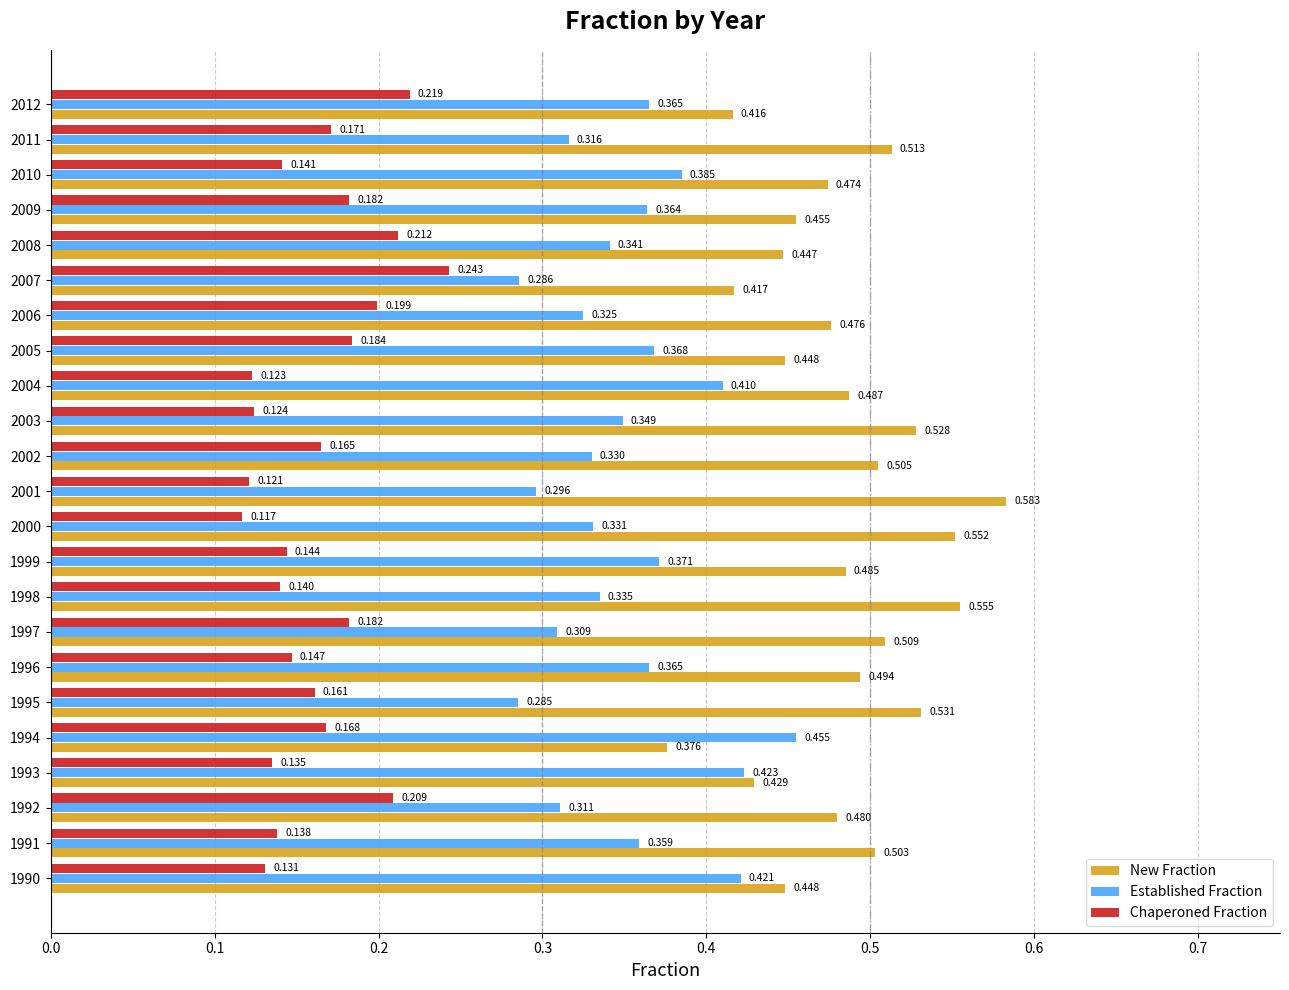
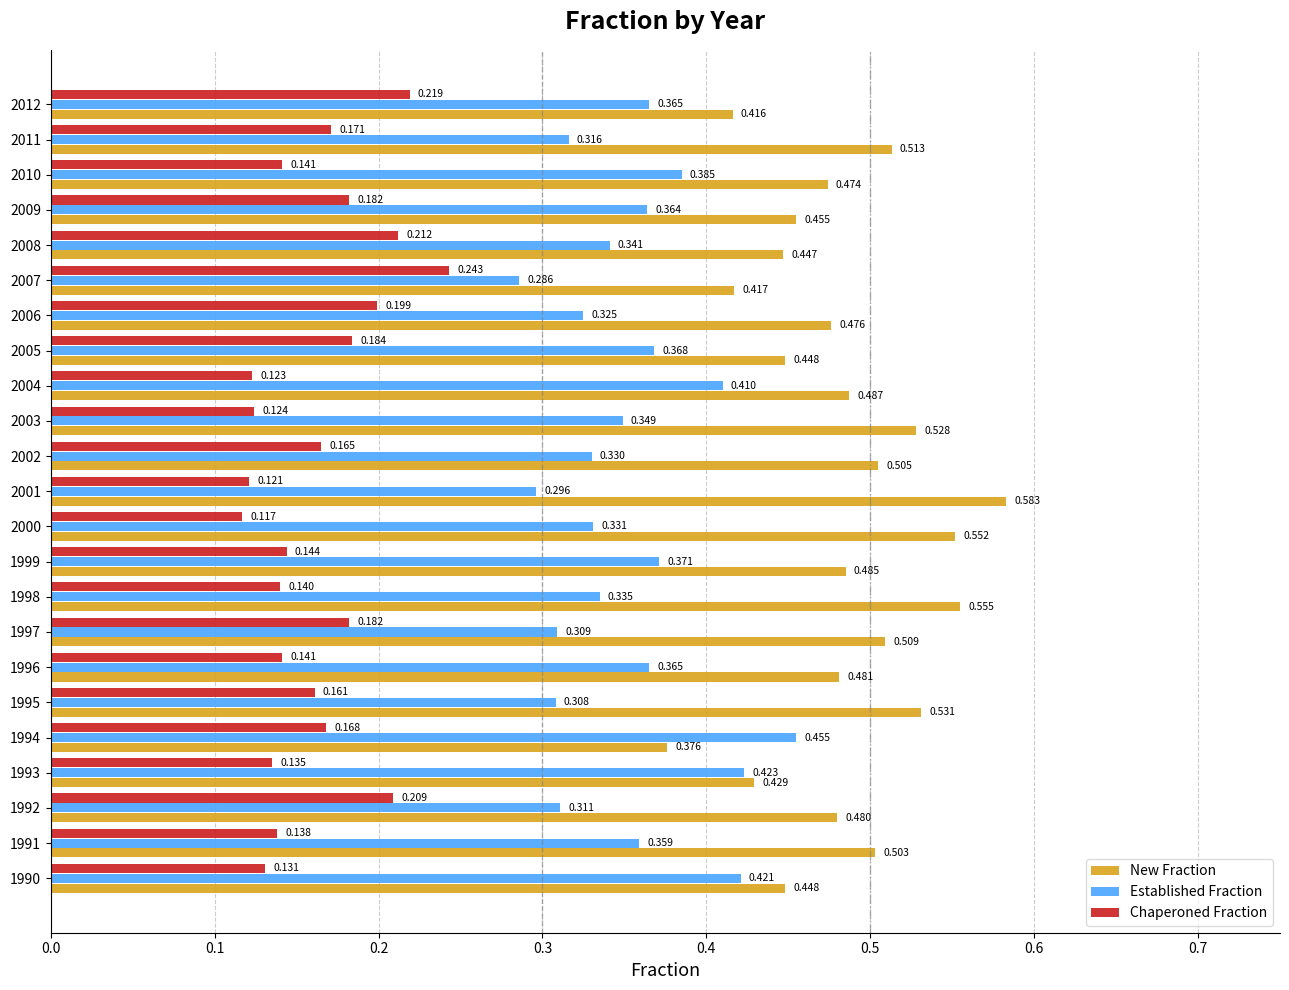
Chaperoned Fraction, 1996: 0.147 -> 0.141
New Fraction, 1996: 0.494 -> 0.481
Established Fraction, 1995: 0.285 -> 0.308
